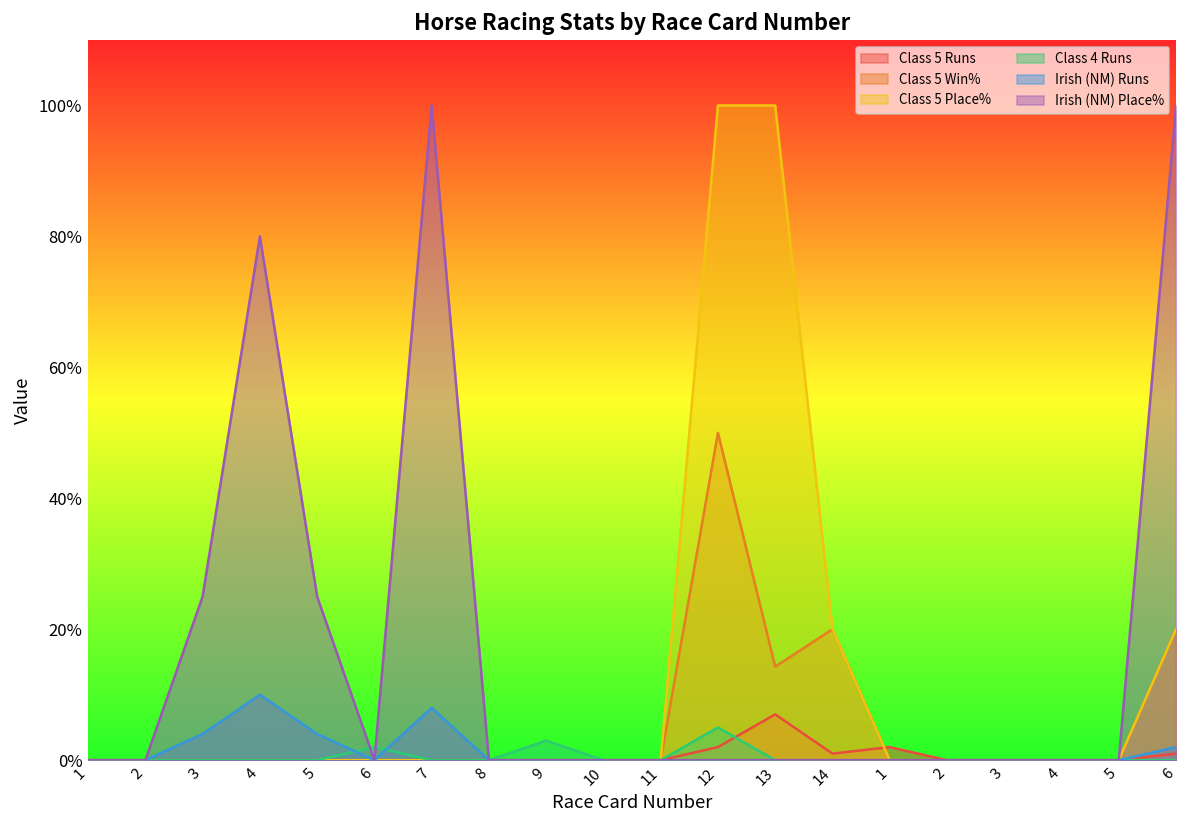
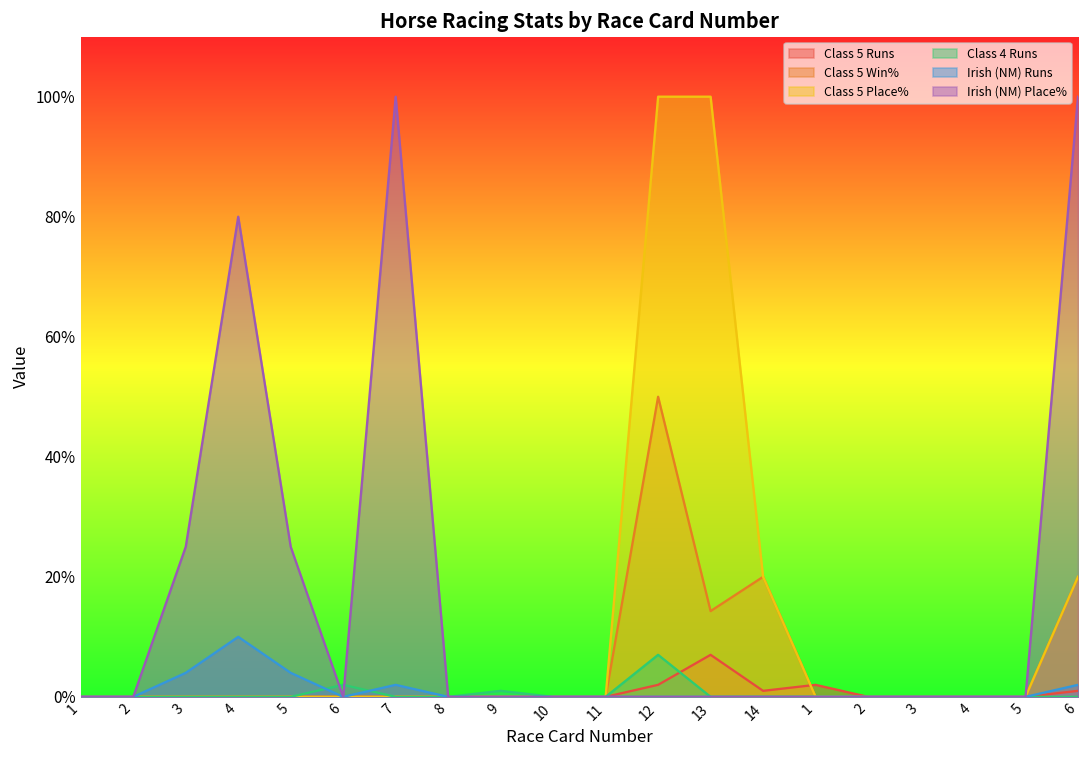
Irish (NM) Runs, 7: 8% -> 2%
Class 4 Runs, 9: 3% -> 1%
Class 4 Runs, 12: 5% -> 7%
